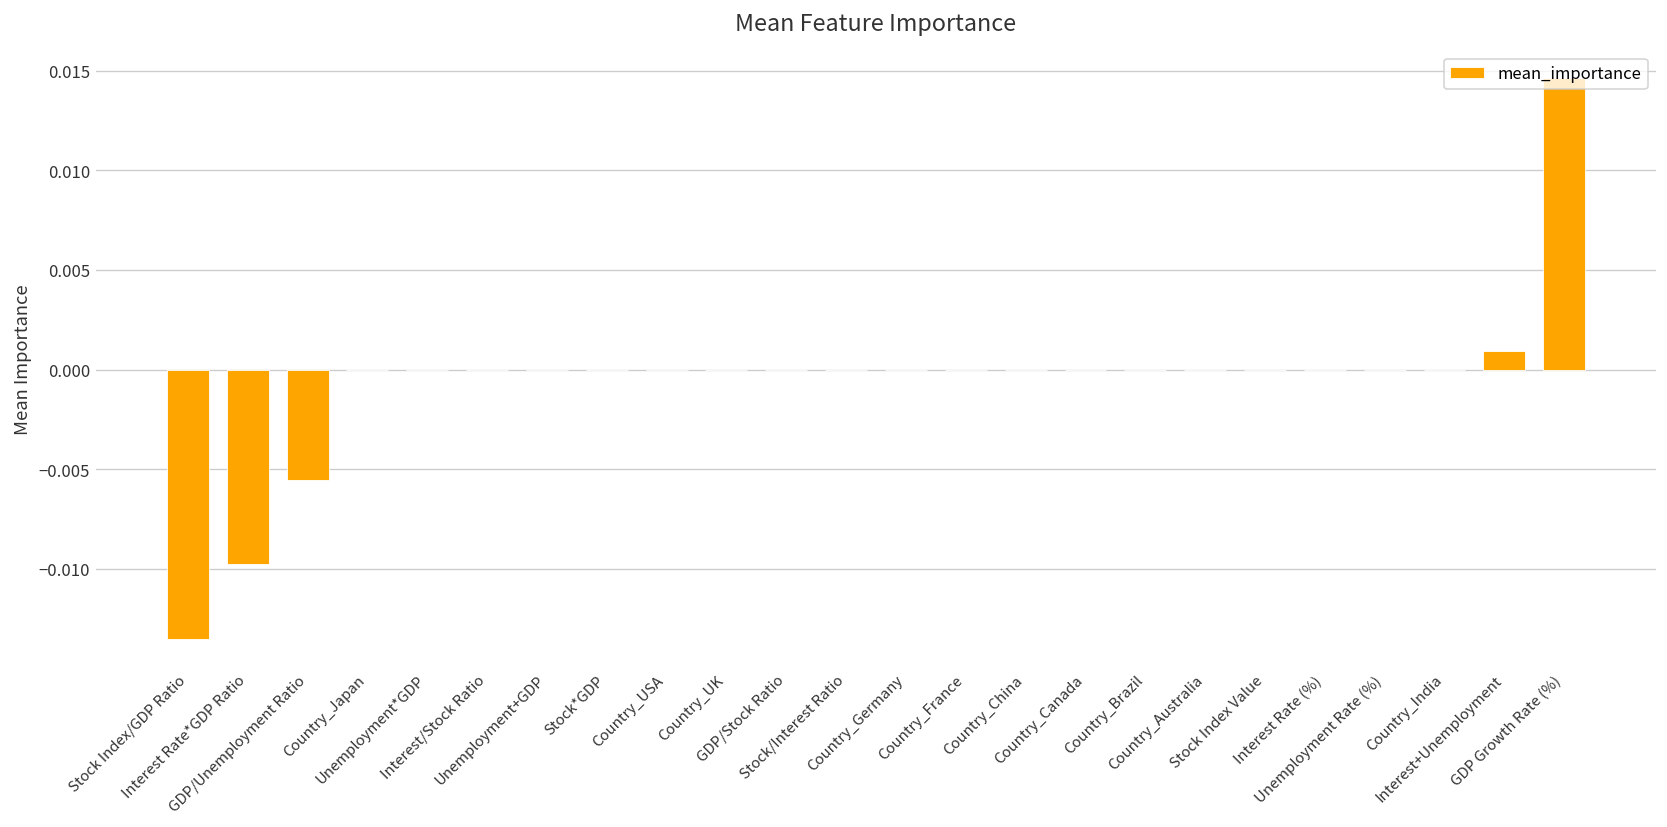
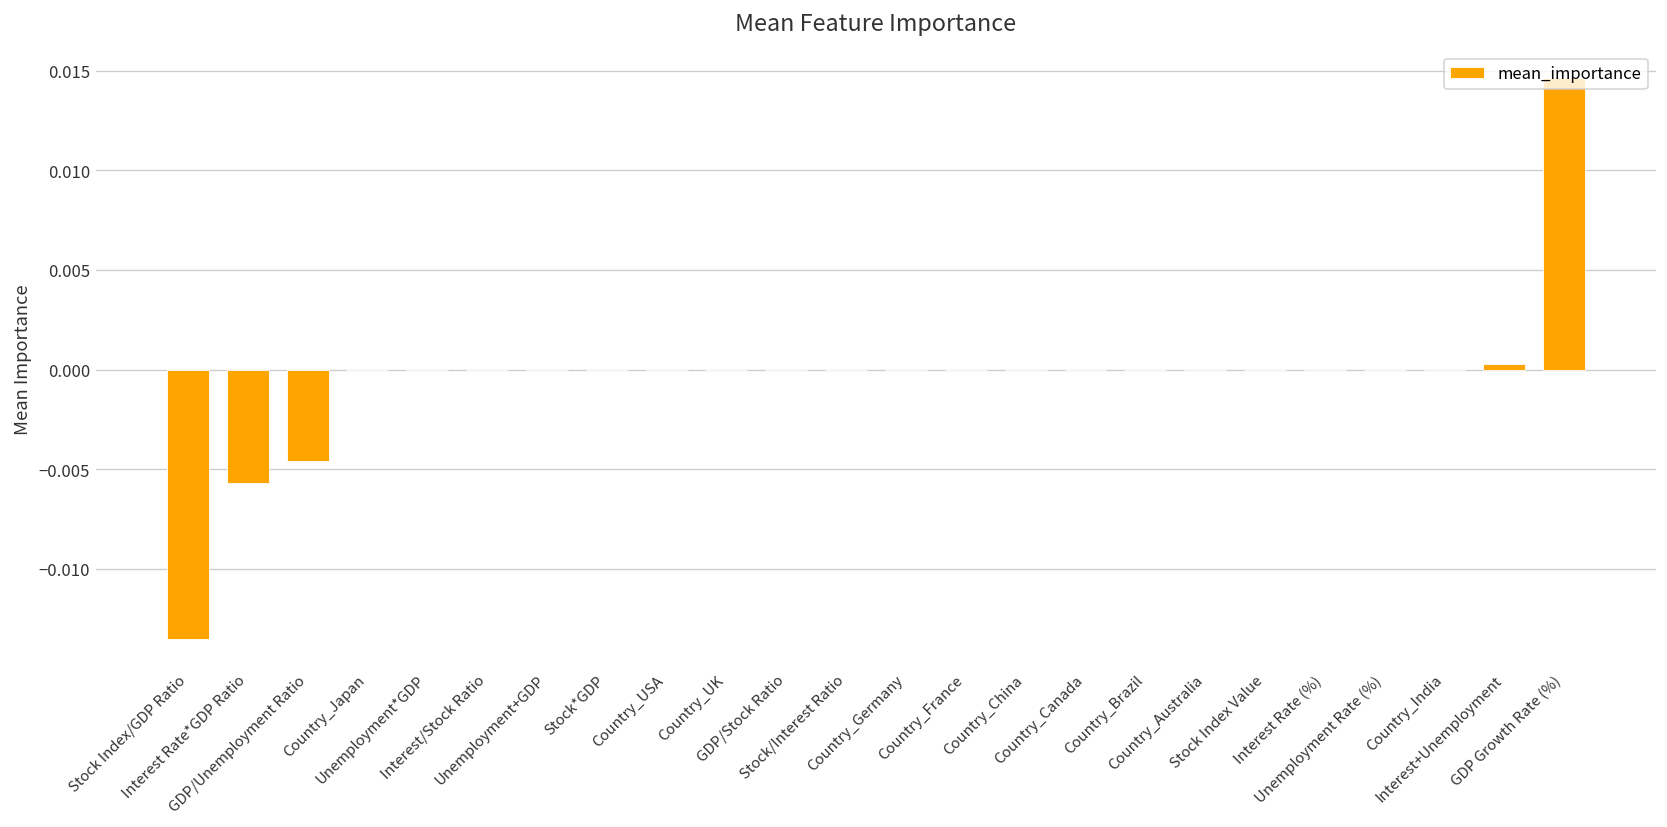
Interest Rate*GDP Ratio: -0.0097 -> -0.0057
GDP/Unemployment Ratio: -0.0055 -> -0.0046
Interest+Unemployment: 0.0009 -> 0.0003
